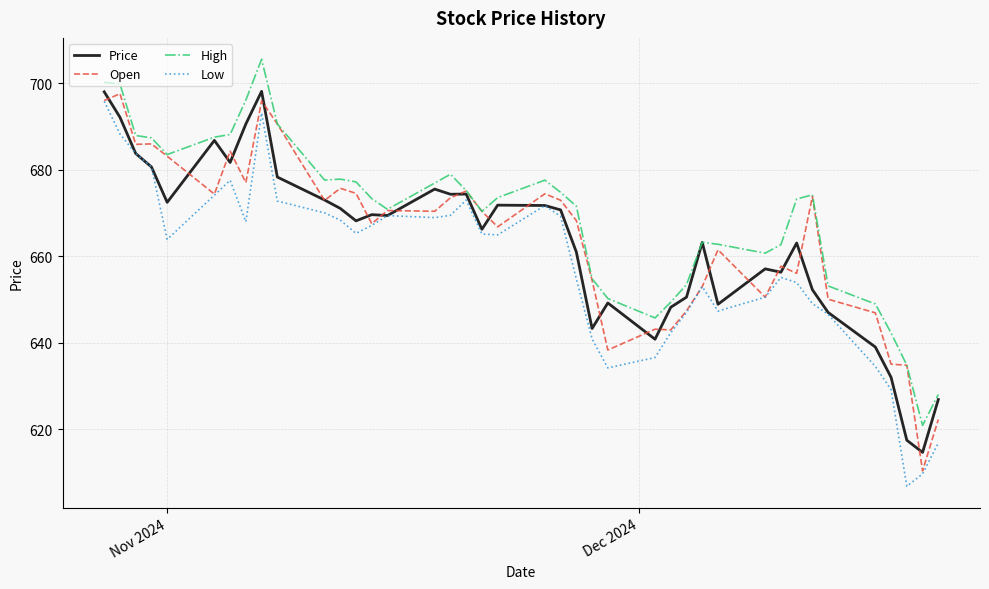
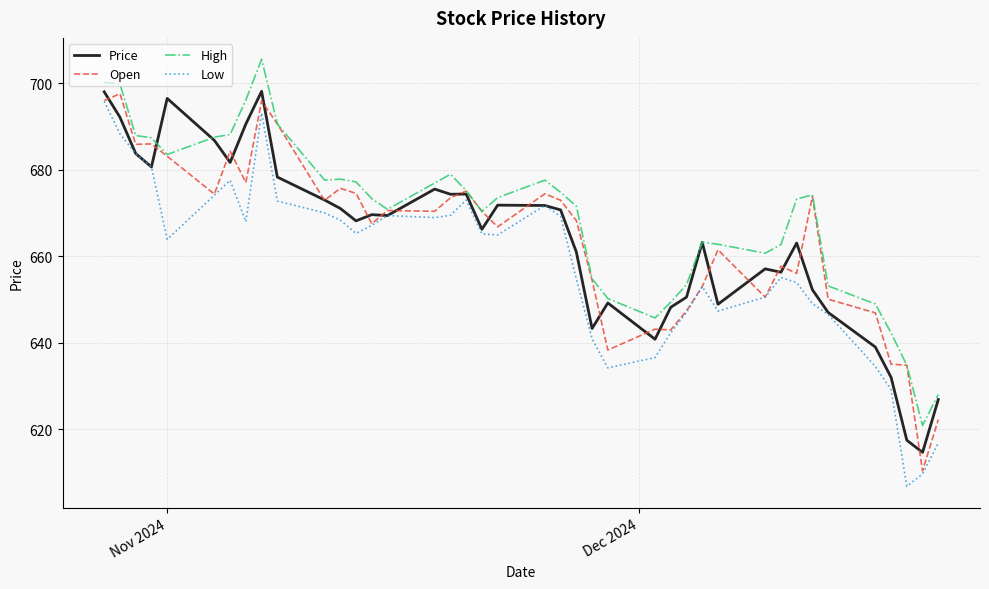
Price, Nov 2024: 672 -> 696
